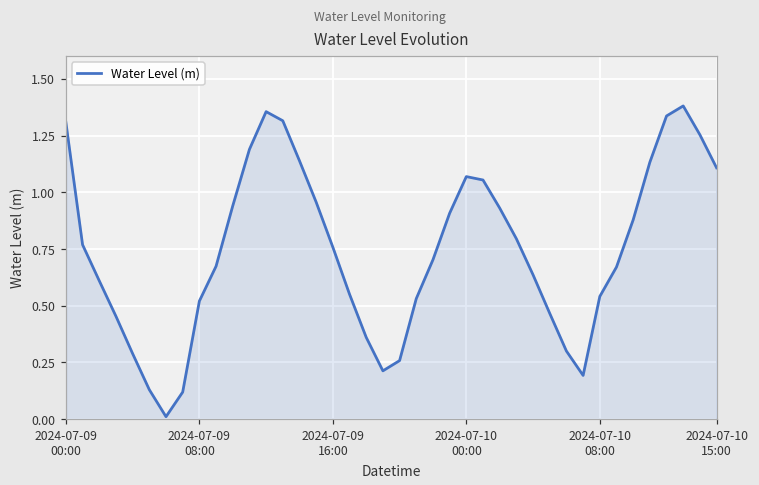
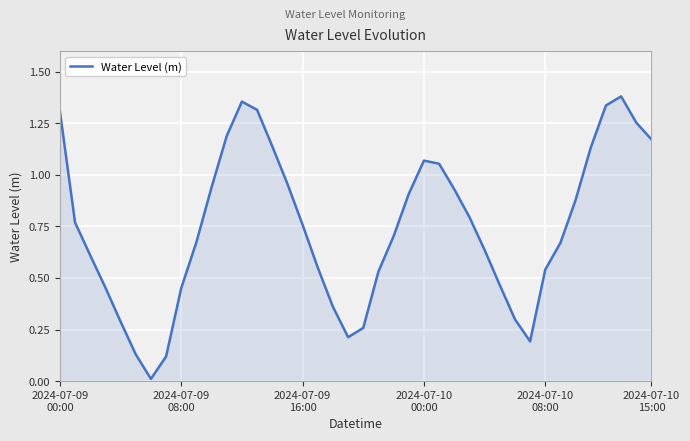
2024-07-09 08:00: 0.52 -> 0.45
2024-07-10 15:00: 1.11 -> 1.17
